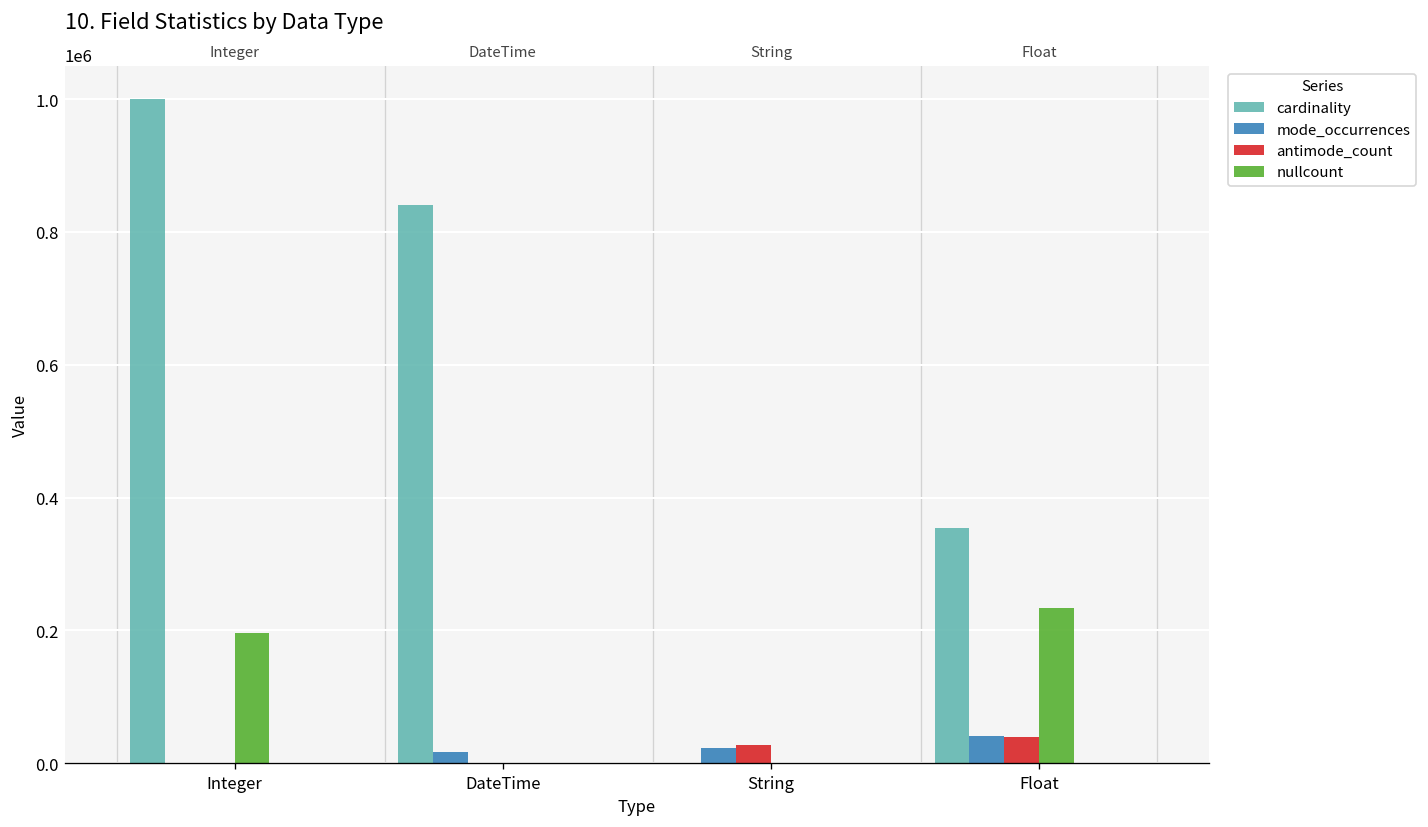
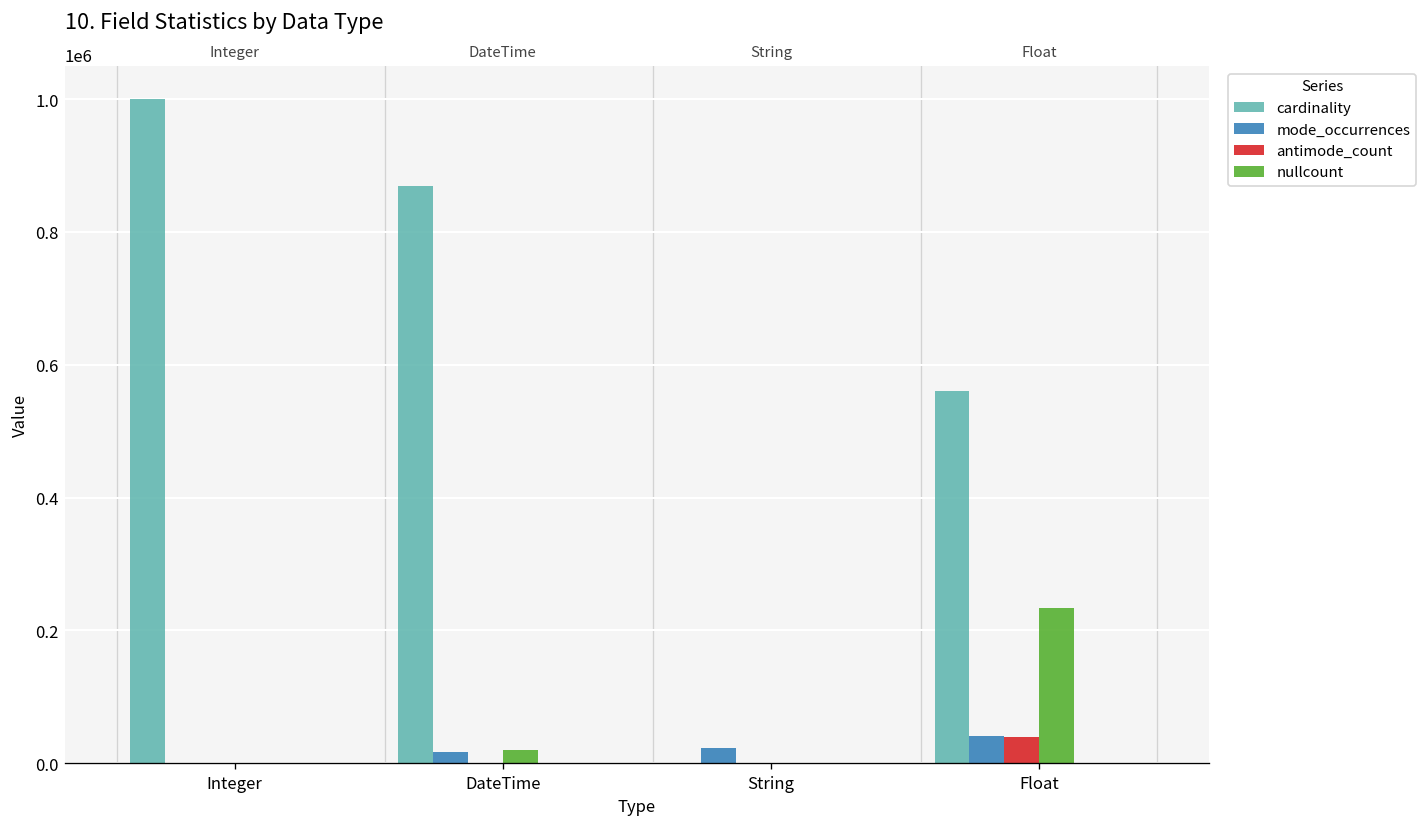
nullcount, Integer: 200000 -> 0
cardinality, DateTime: 840000 -> 870000
nullcount, DateTime: 0 -> 20000
antimode_count, String: 30000 -> 0
cardinality, Float: 350000 -> 560000
